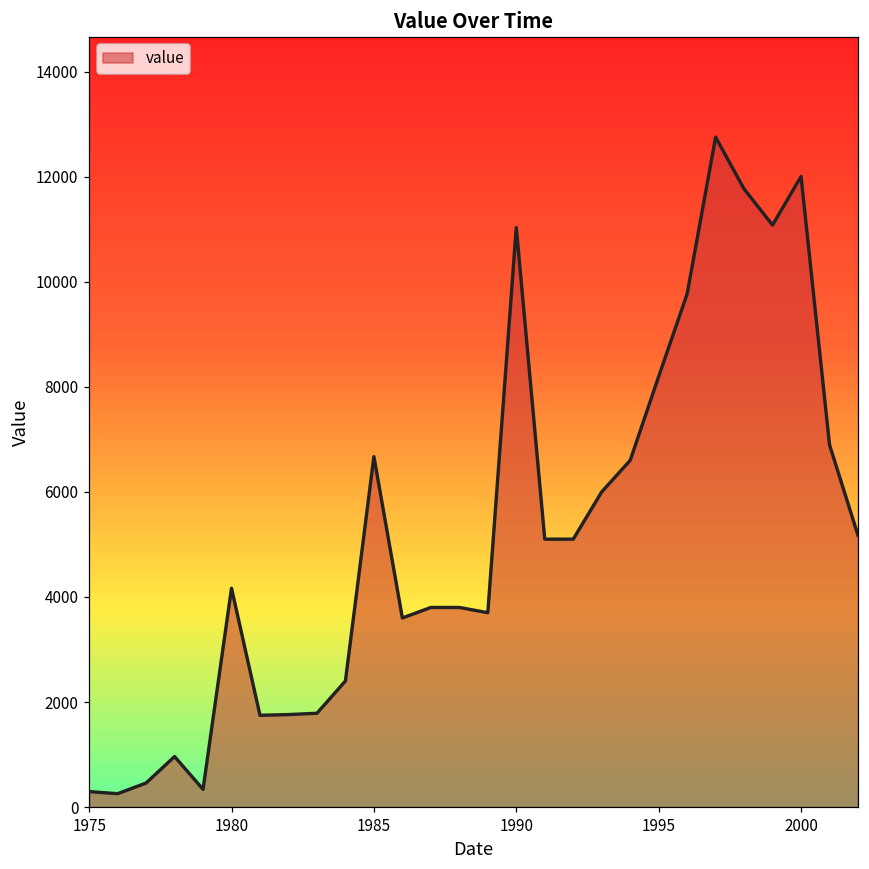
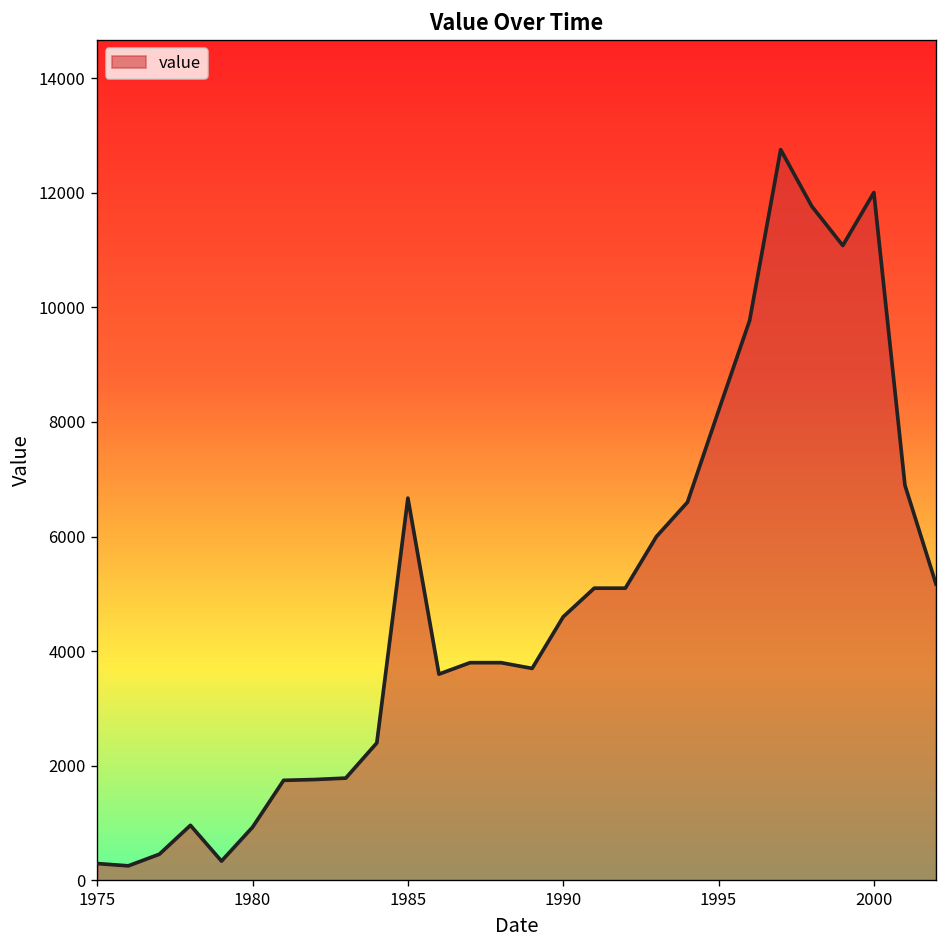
1980: 4200 -> 900
1990: 11000 -> 4600
